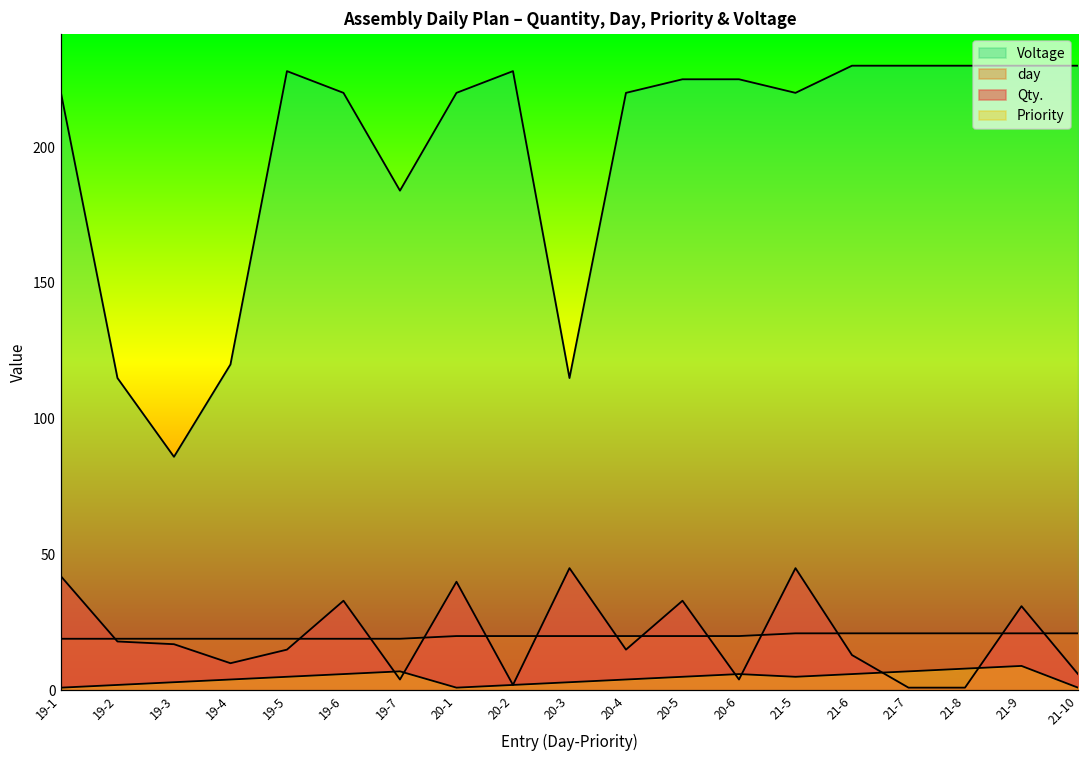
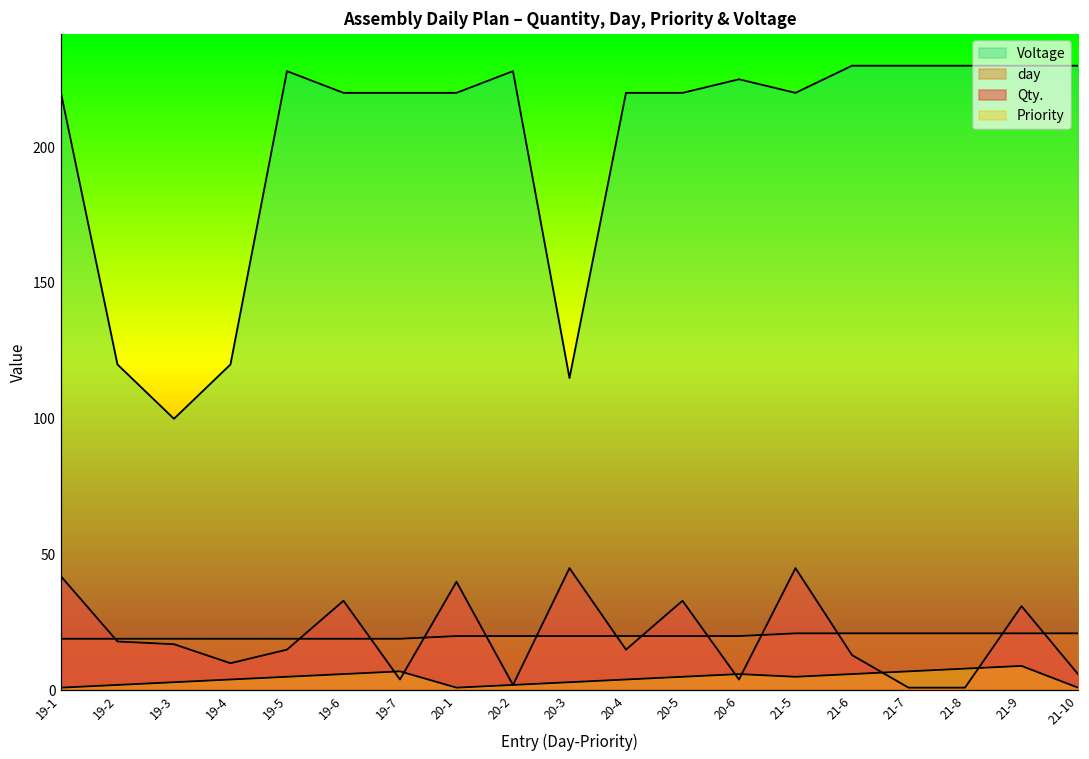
Voltage, 19-2: 115 -> 120
Voltage, 19-3: 86 -> 100
Voltage, 19-7: 184 -> 220
Voltage, 20-5: 225 -> 220
